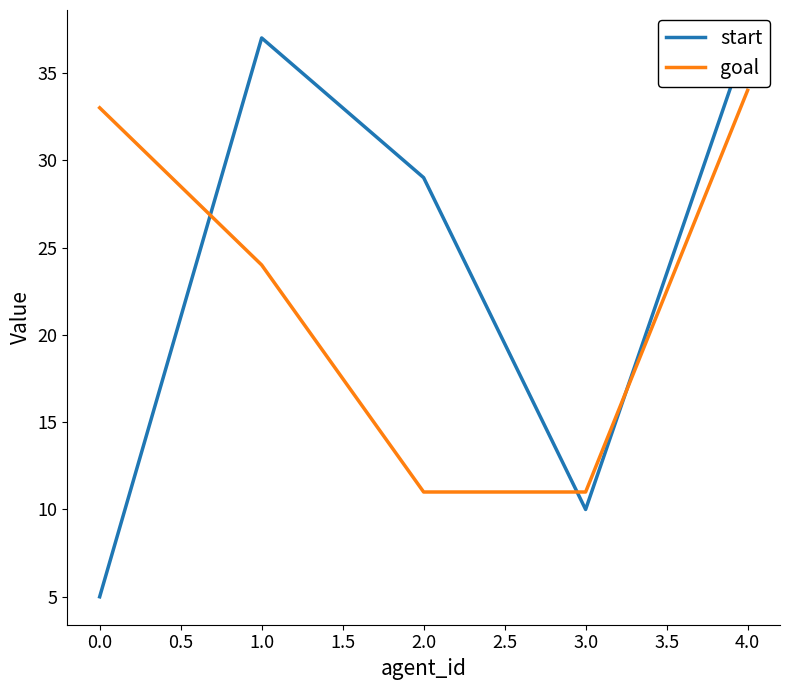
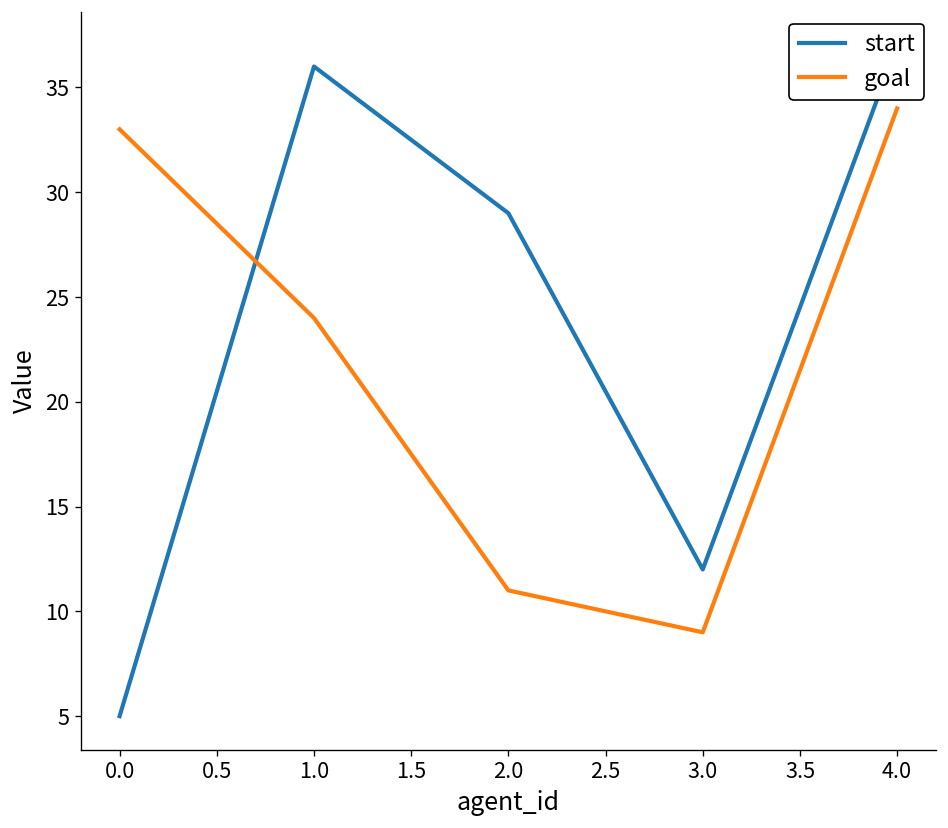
start, 1.0: 37 -> 36
start, 3.0: 10 -> 12
goal, 3.0: 11 -> 9
